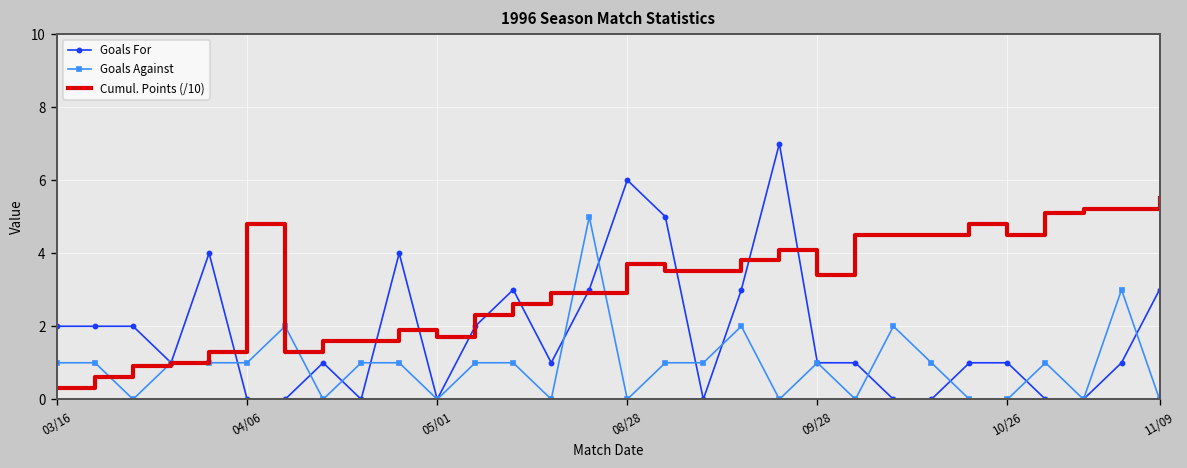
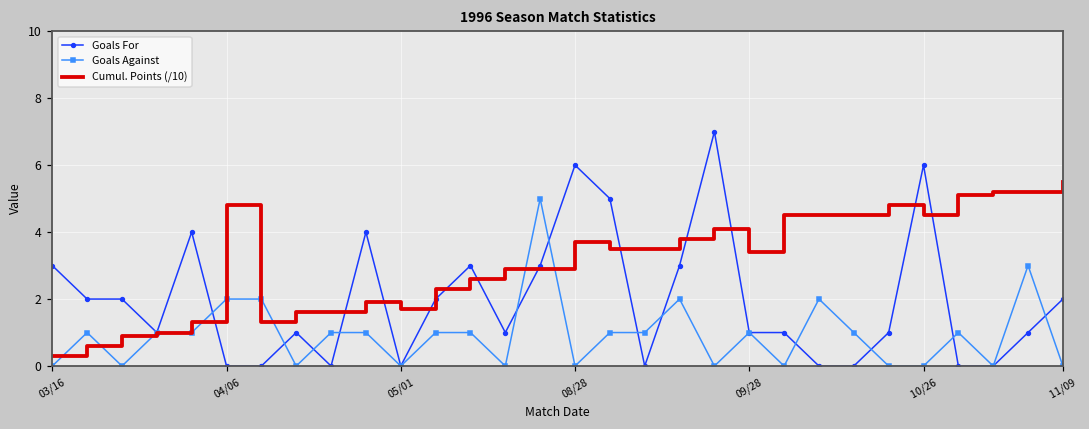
Goals For, 03/16: 2 -> 3
Goals Against, 03/16: 1 -> 0
Goals Against, 04/06: 1 -> 2
Goals For, 10/26: 1 -> 6
Goals For, 11/09: 3 -> 2
